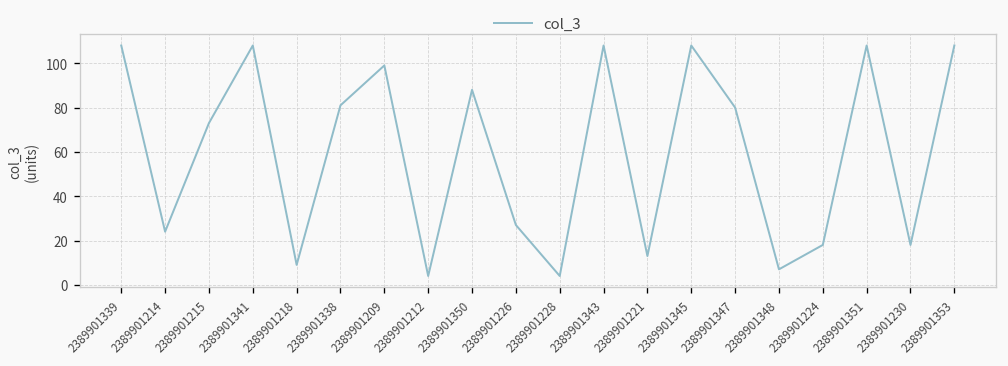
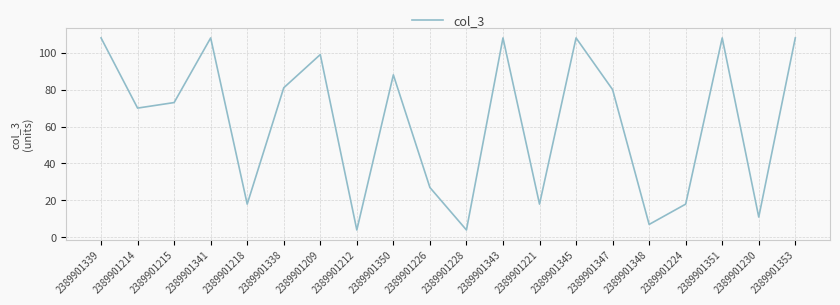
2389901214: 24 -> 70
2389901218: 9 -> 18
2389901221: 13 -> 18
2389901230: 18 -> 11
